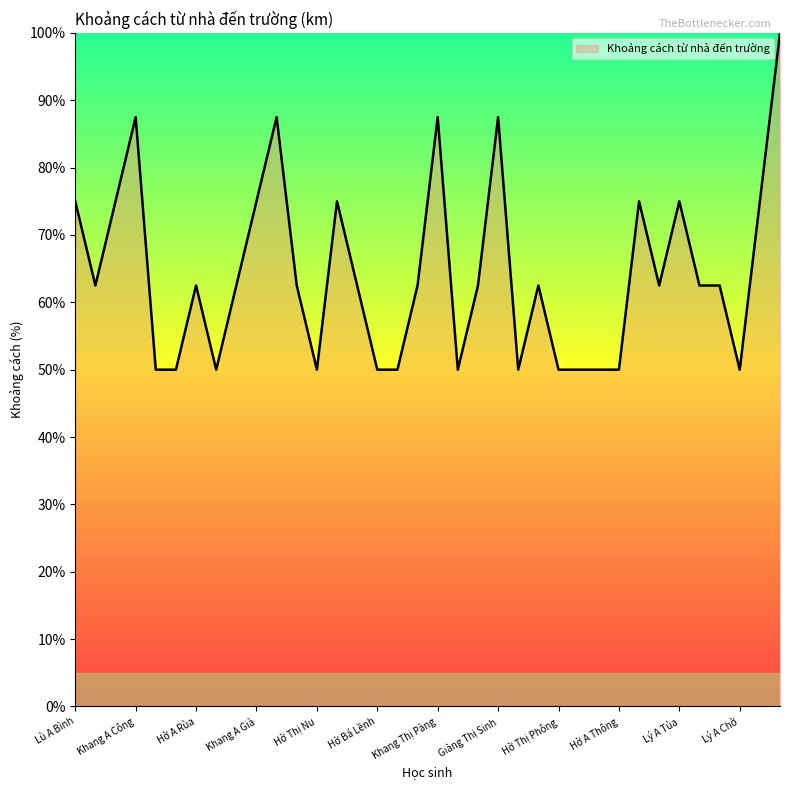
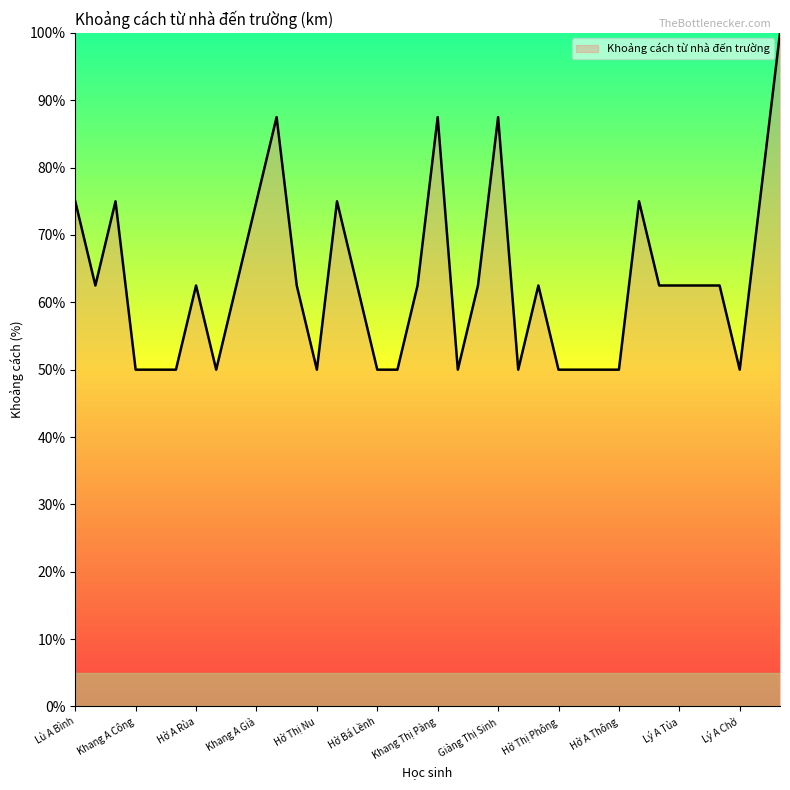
Khang A Công: 88% -> 50%
Lý A Tủa: 75% -> 63%
